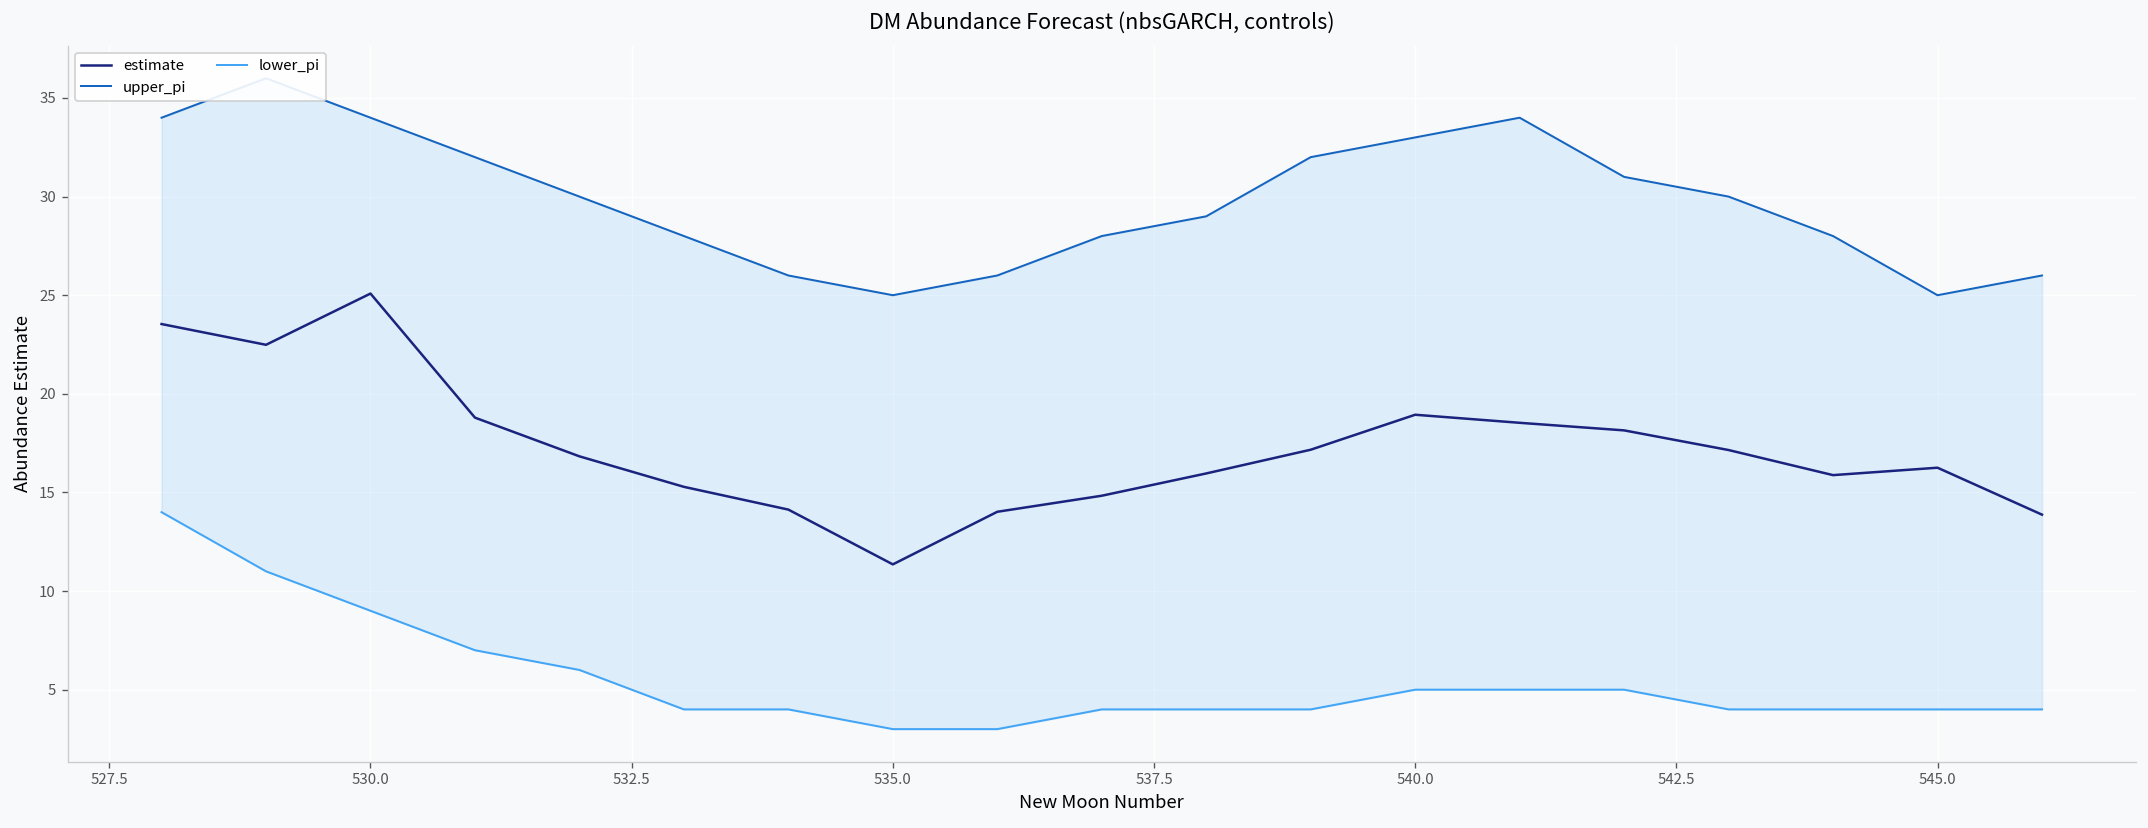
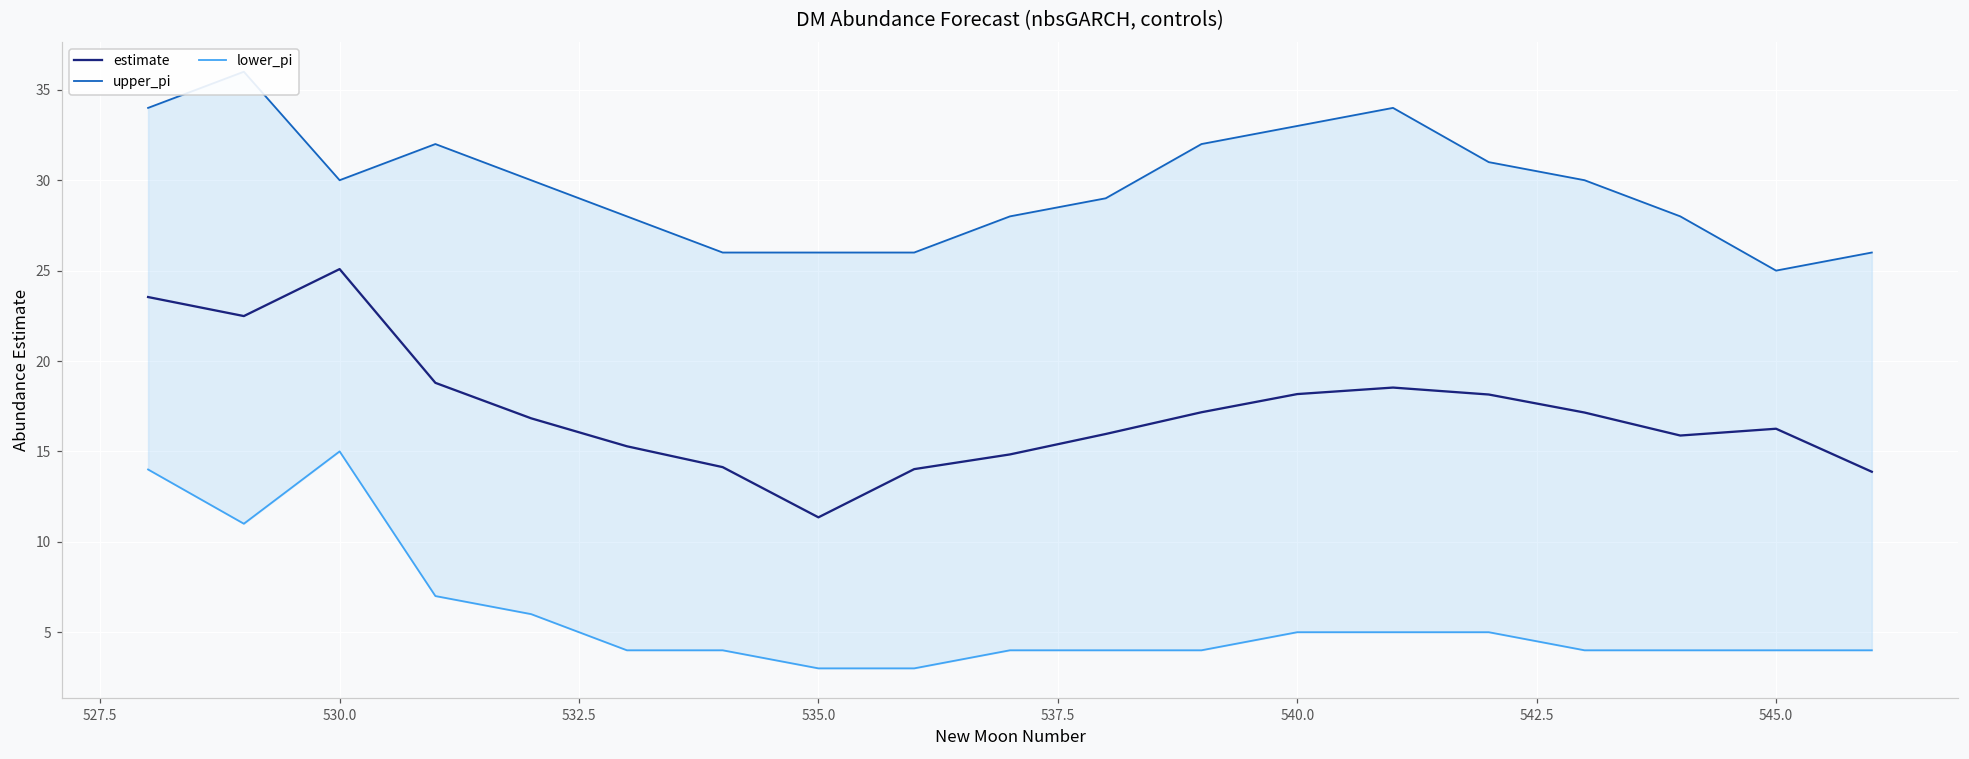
upper_pi, 530.0: 34 -> 30
lower_pi, 530.0: 9 -> 15
upper_pi, 535.0: 25 -> 26
estimate, 540.0: 18.9 -> 18.2
